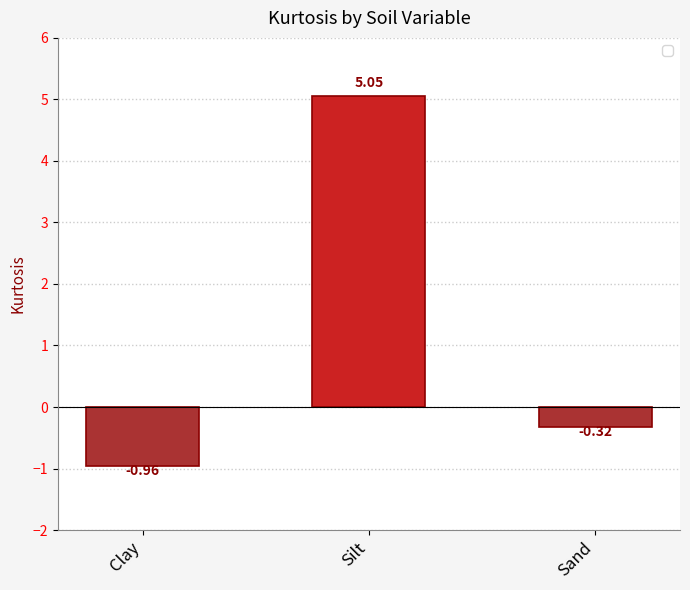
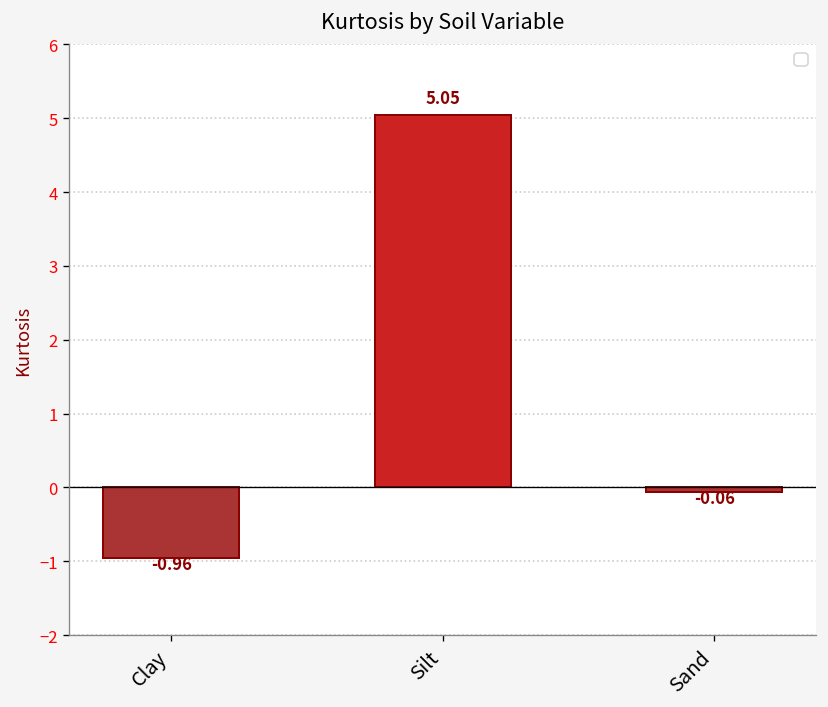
Sand: -0.32 -> -0.06
